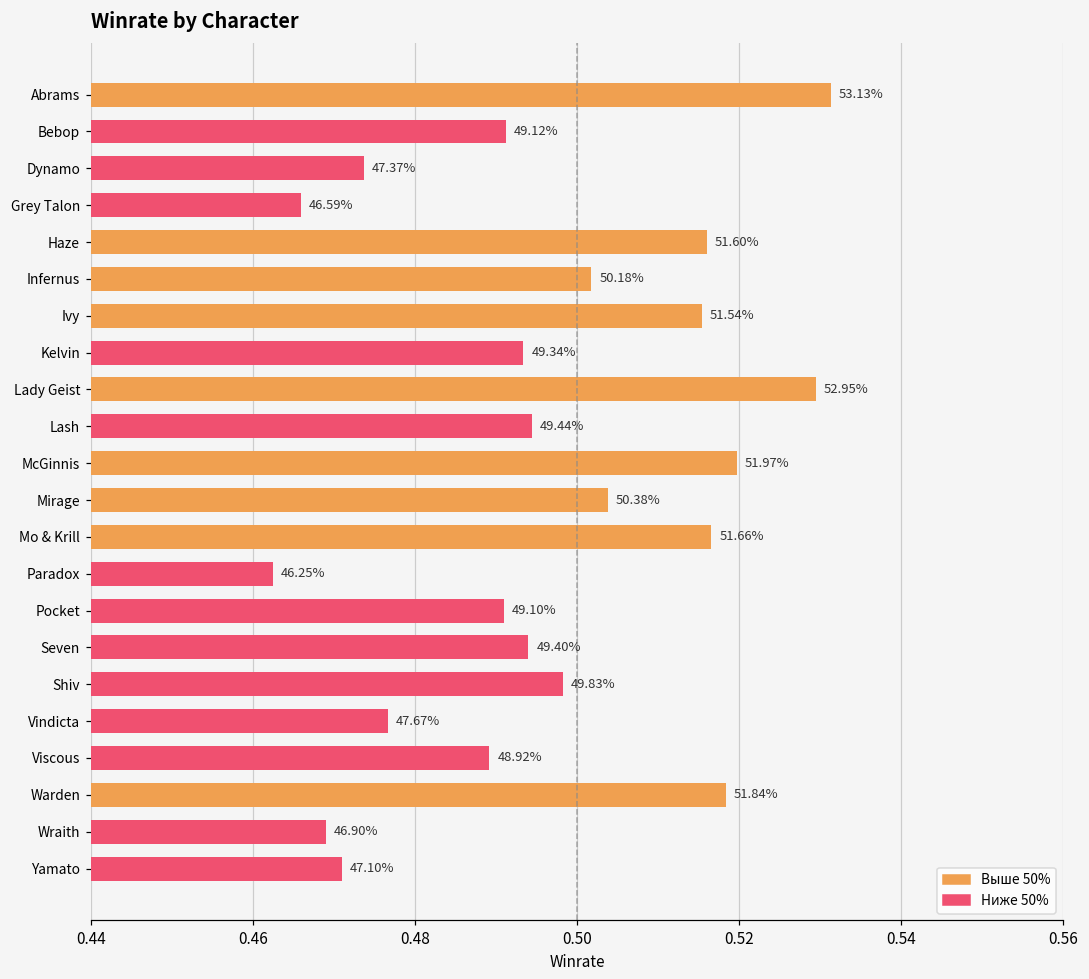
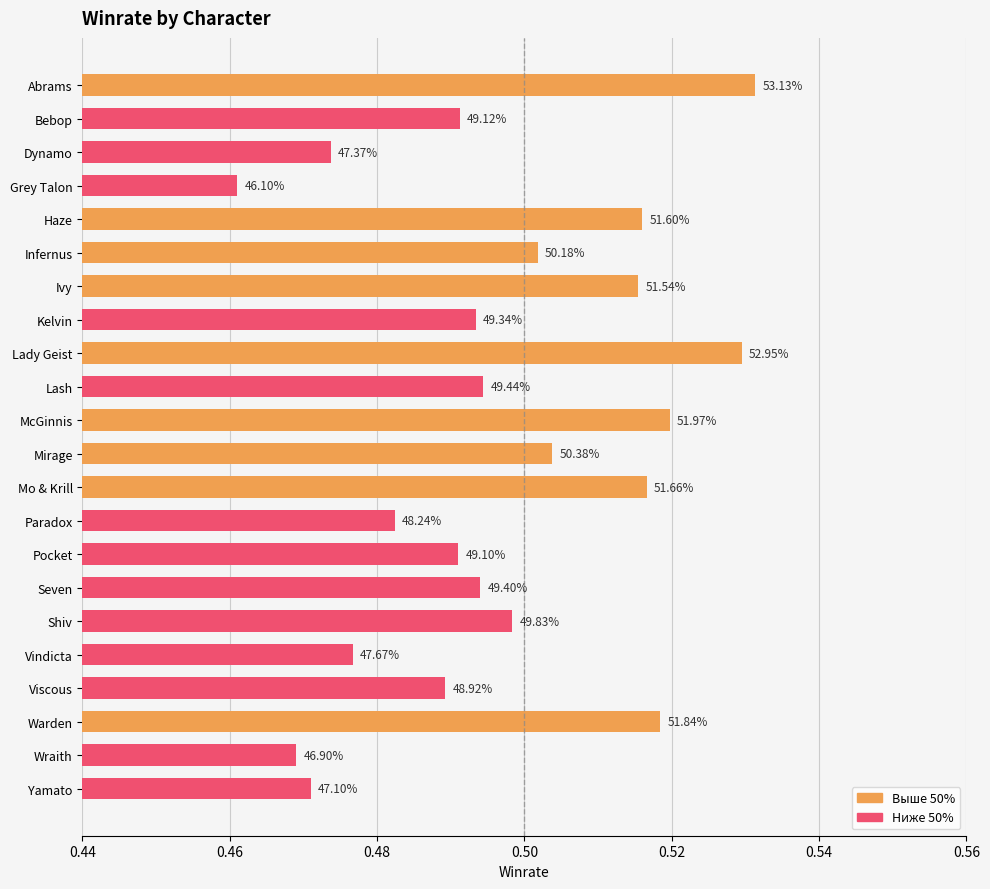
Grey Talon: 46.59% -> 46.10%
Paradox: 46.25% -> 48.24%
